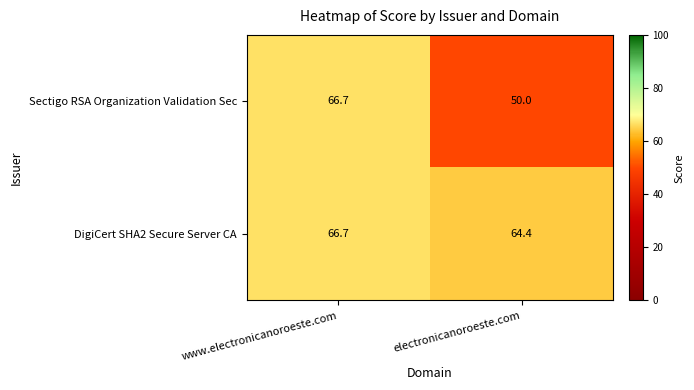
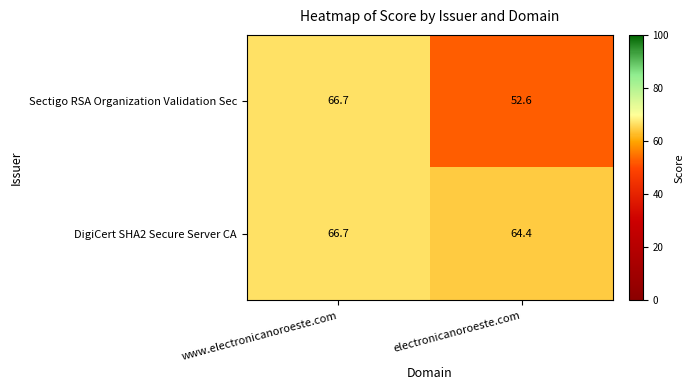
Sectigo RSA Organization Validation Sec, electronicanoroeste.com: 50.0 -> 52.6
